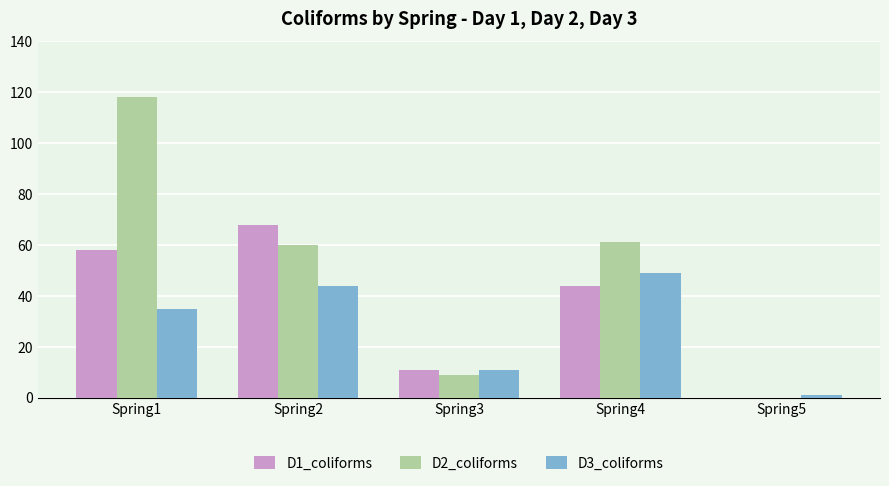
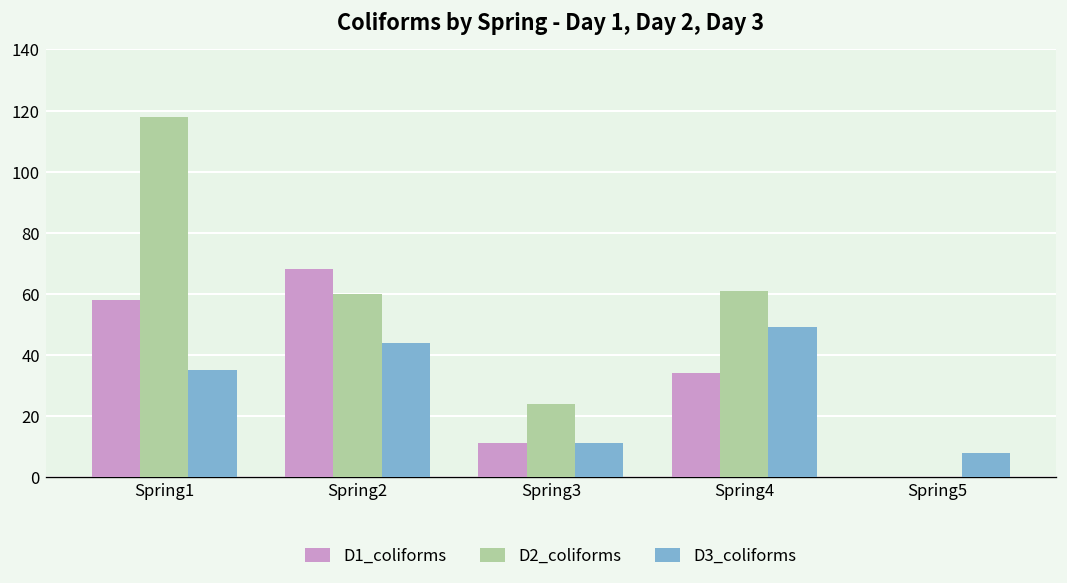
D2_coliforms, Spring3: 9 -> 24
D1_coliforms, Spring4: 44 -> 34
D3_coliforms, Spring5: 1 -> 8
